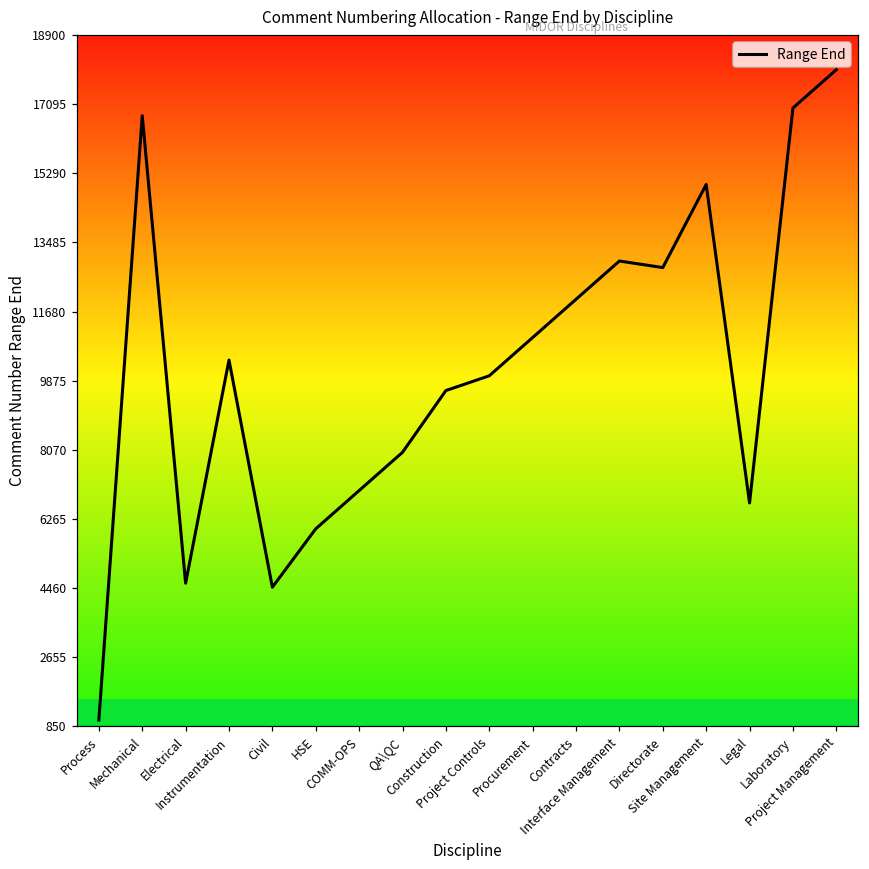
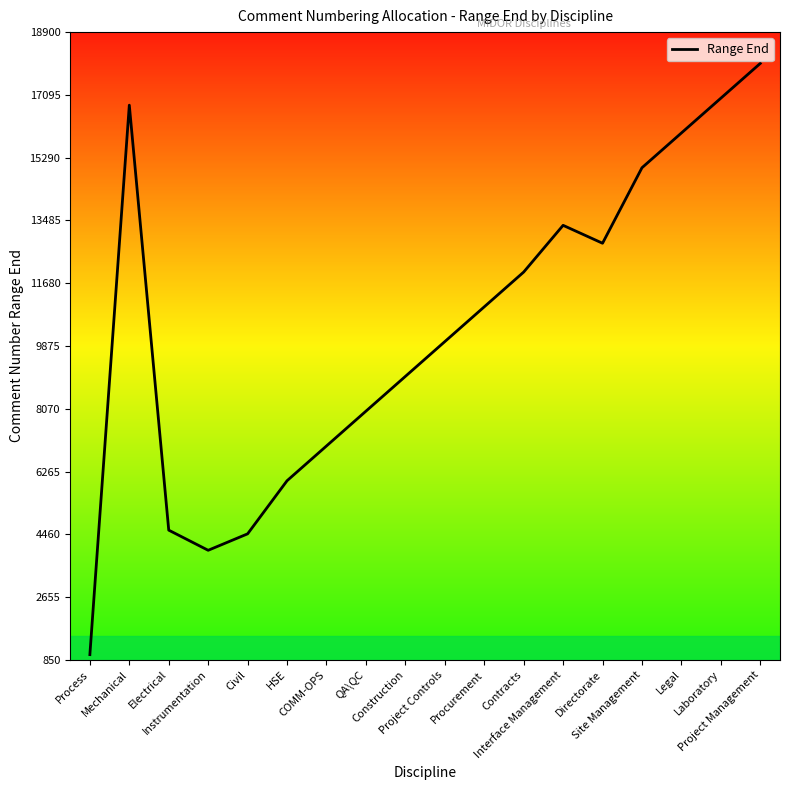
Instrumentation: 10400 -> 4000
Construction: 9600 -> 9000
Interface Management: 13000 -> 13300
Legal: 6700 -> 16000
